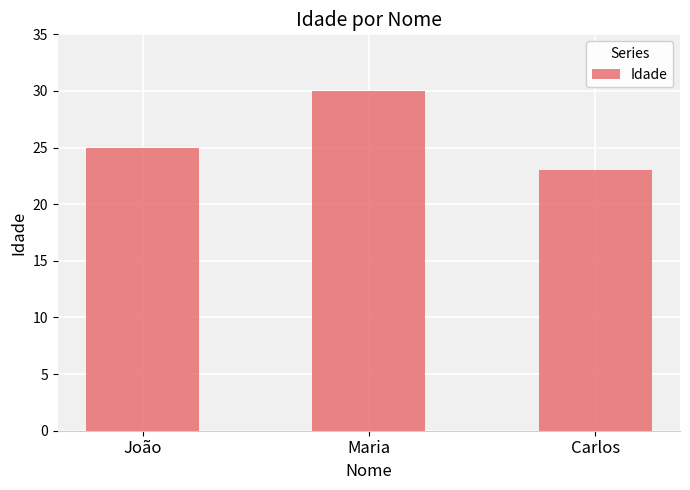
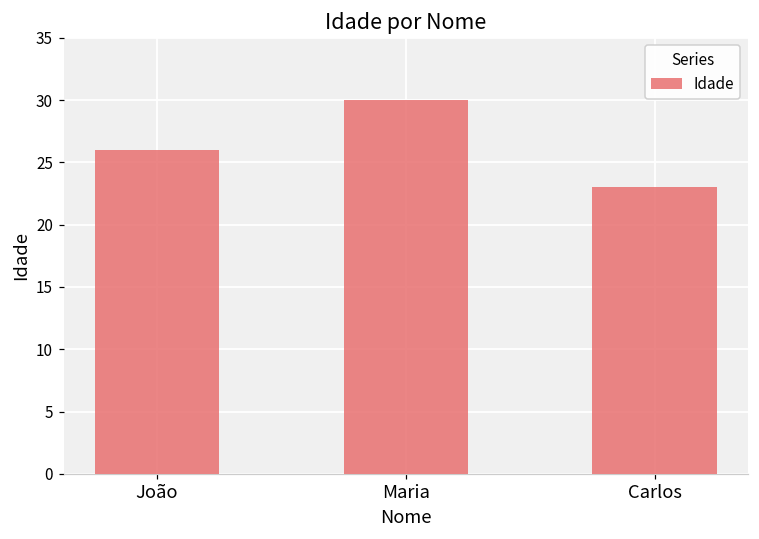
João: 25 -> 26
